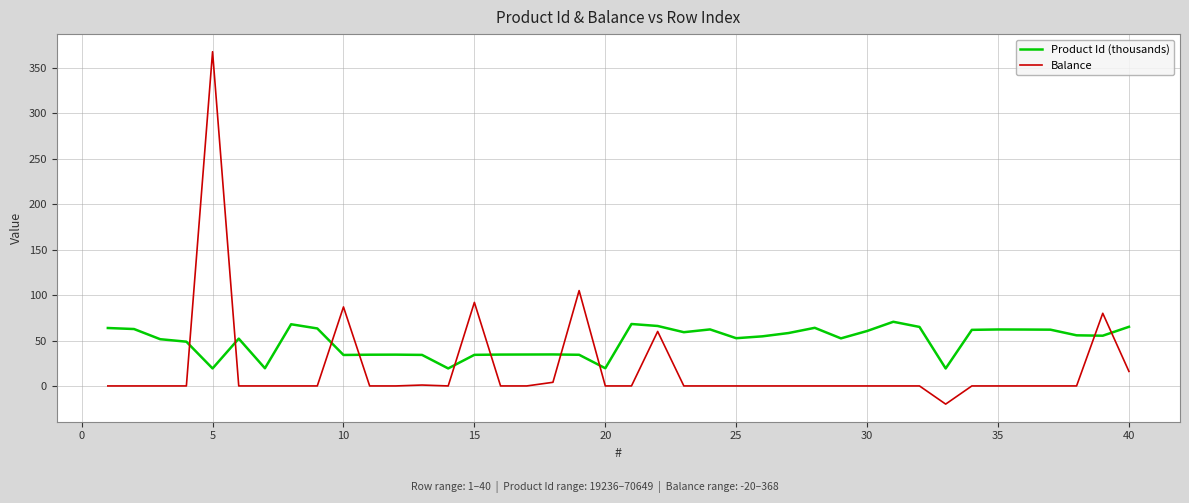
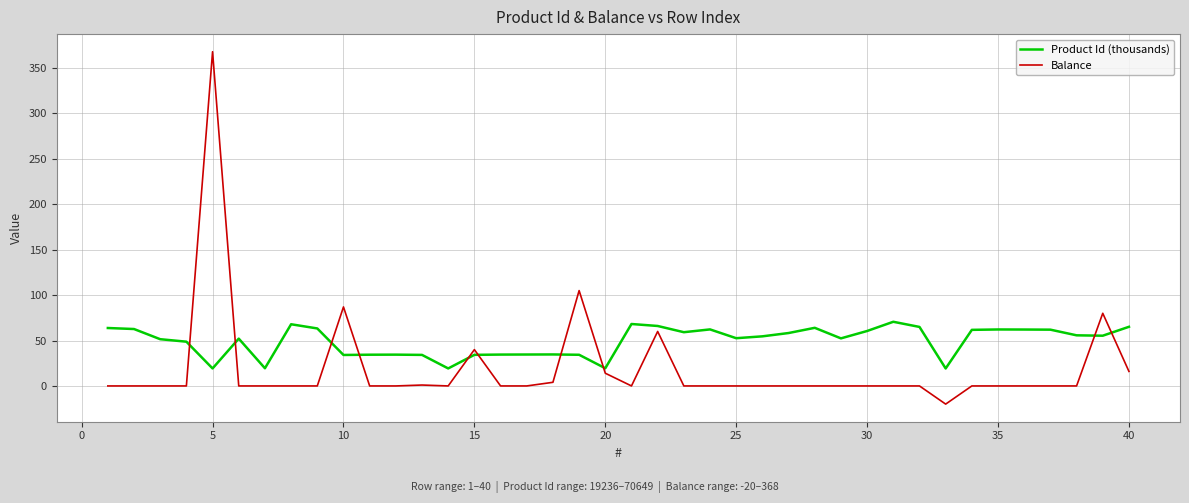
Balance, 15: 90 -> 40
Balance, 20: 0 -> 10
